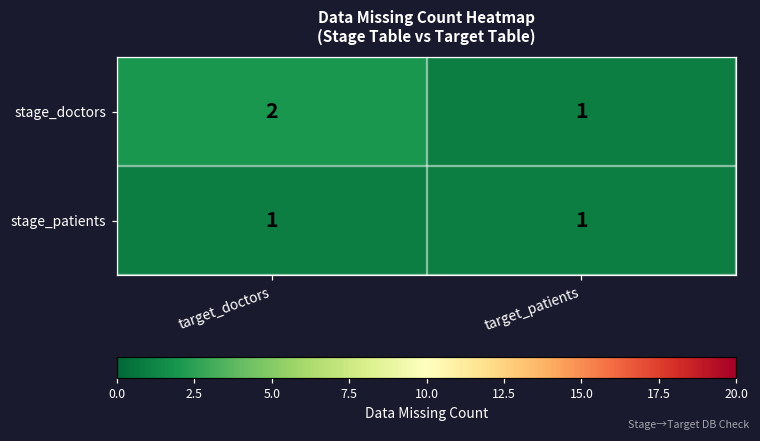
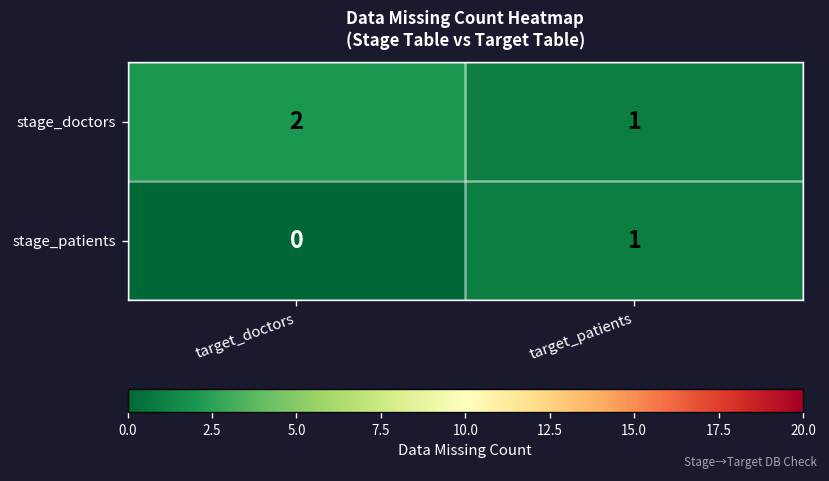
stage_patients, target_doctors: 1 -> 0
